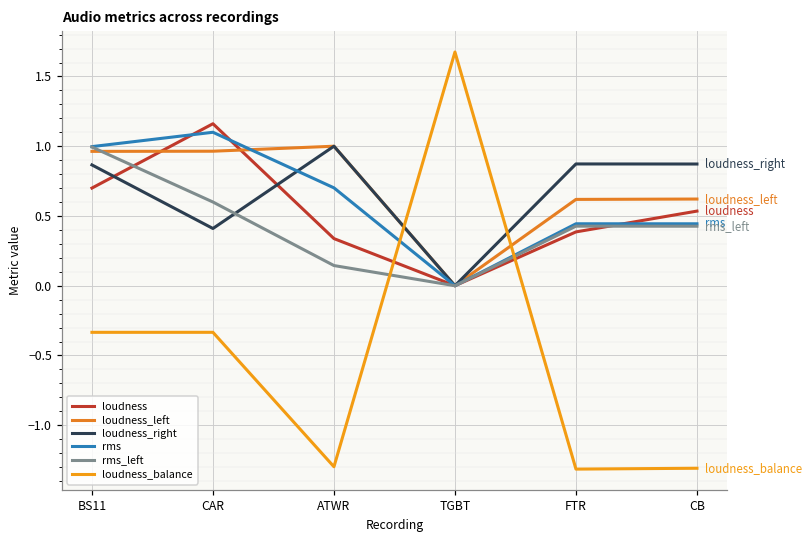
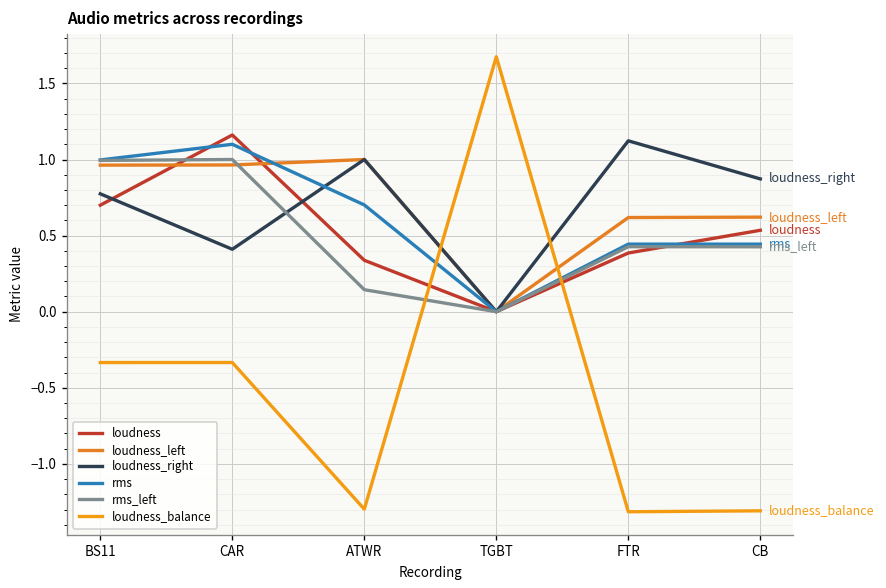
loudness_right, BS11: 0.87 -> 0.77
rms_left, CAR: 0.6 -> 1.0
loudness_right, FTR: 0.87 -> 1.12
